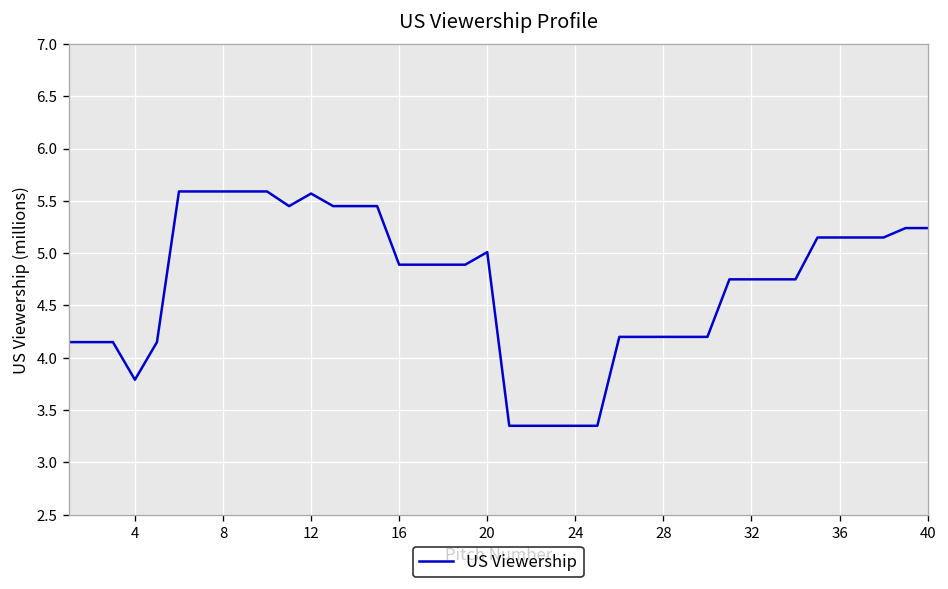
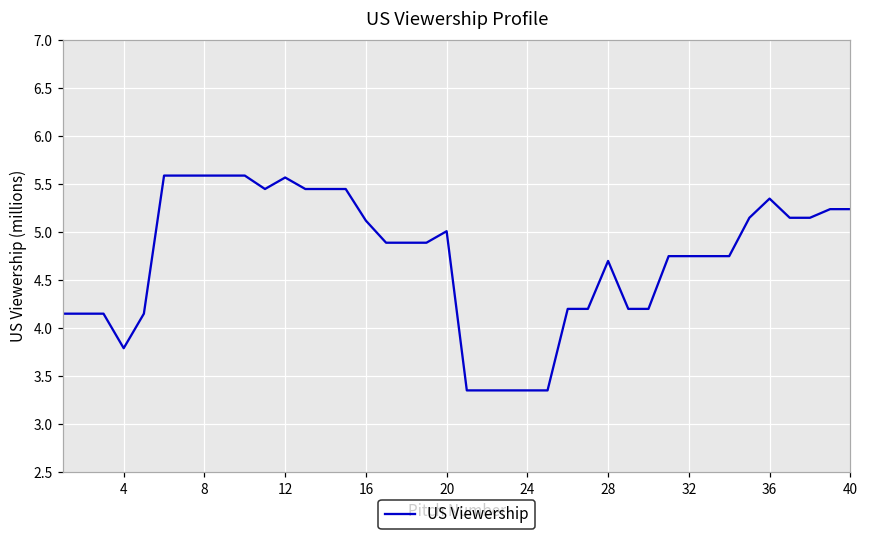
16: 4.9 -> 5.1
28: 4.2 -> 4.7
36: 5.2 -> 5.4
